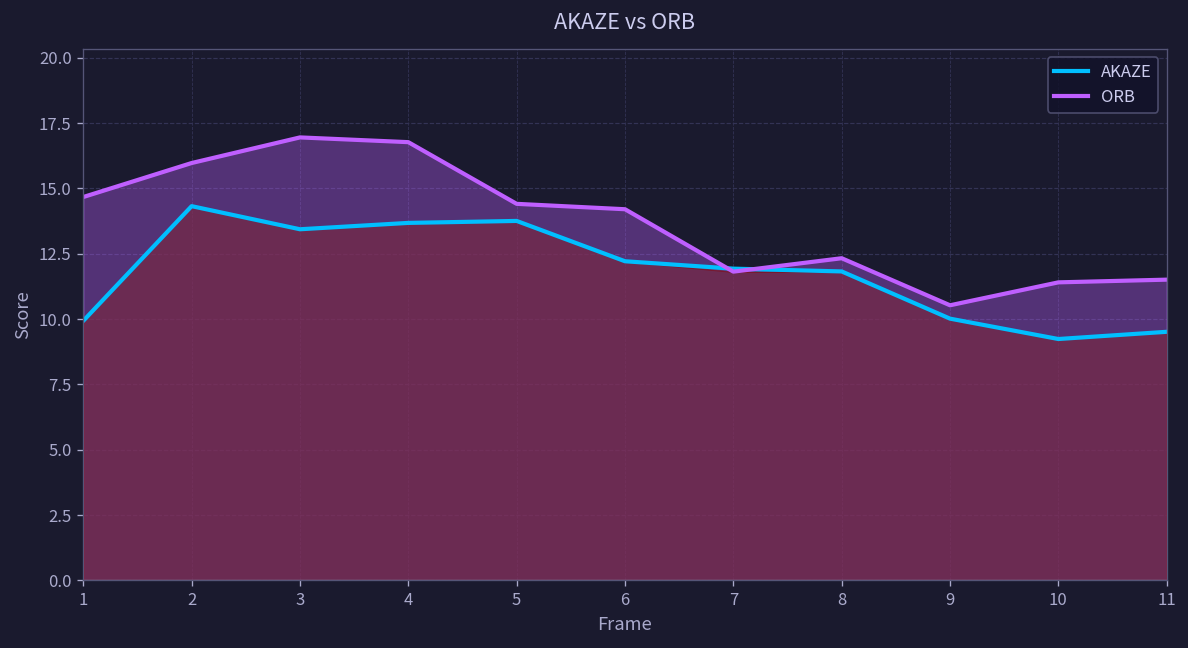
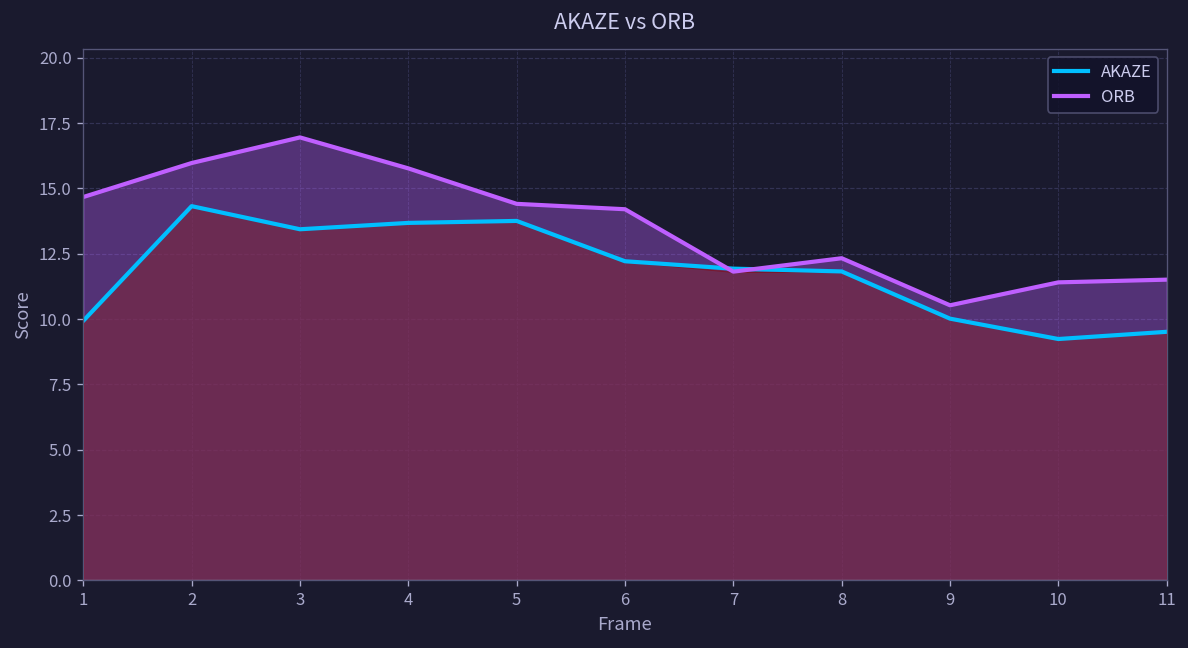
ORB, 4: 16.8 -> 15.8
